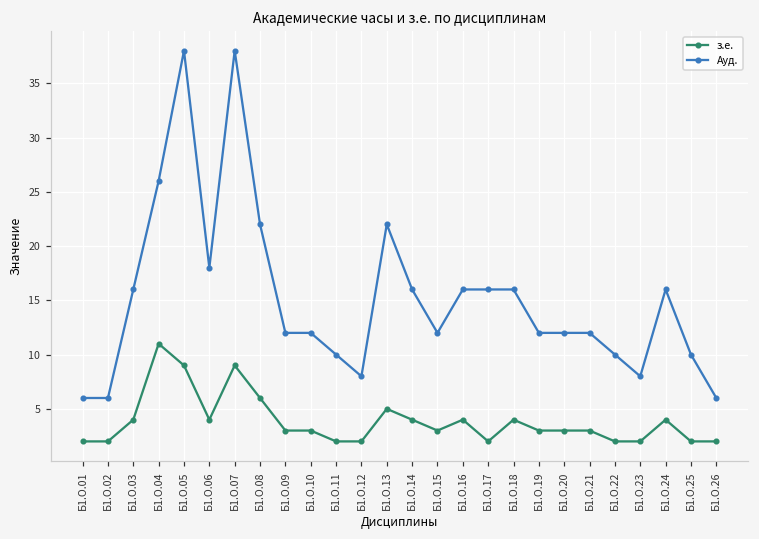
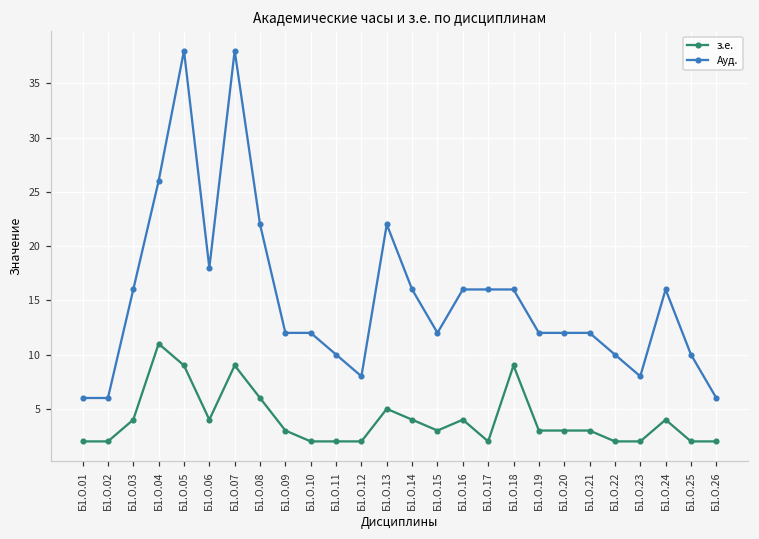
з.е., Б1.О.10: 3 -> 2
з.е., Б1.О.18: 4 -> 9
